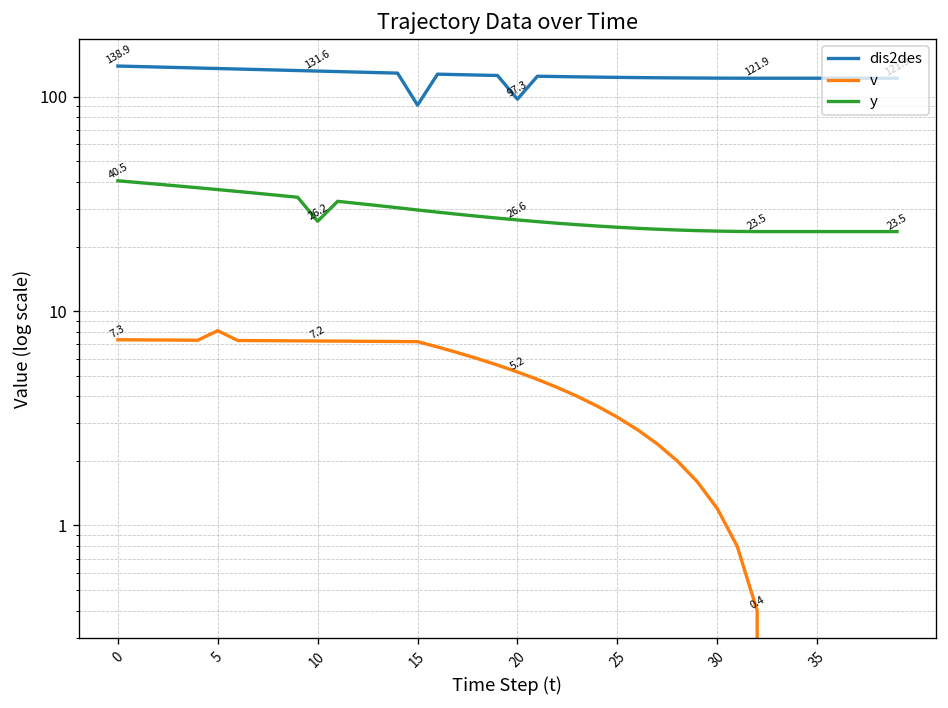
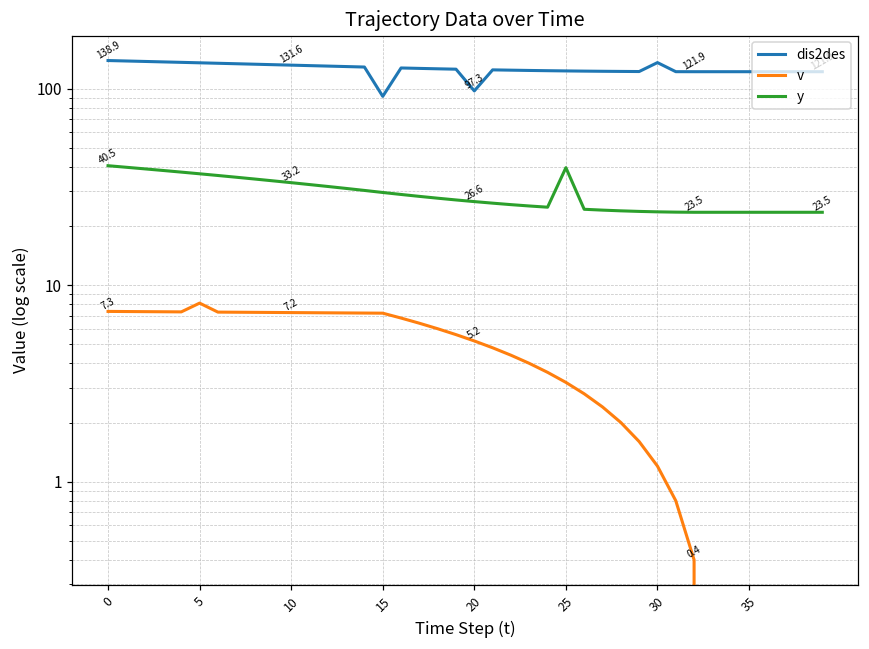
y, 10: 26.2 -> 33.2
y, 25: 25 -> 40
dis2des, 30: 120 -> 140
